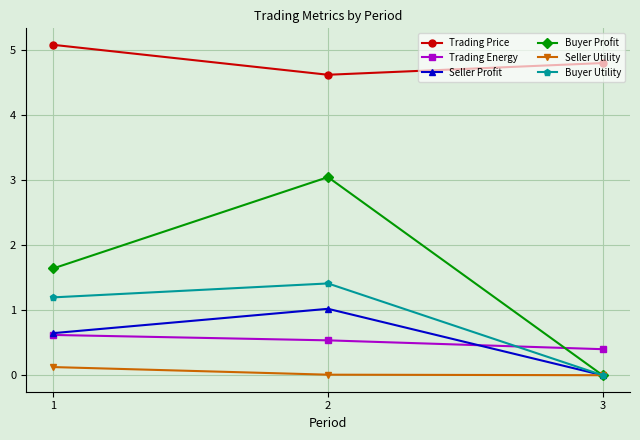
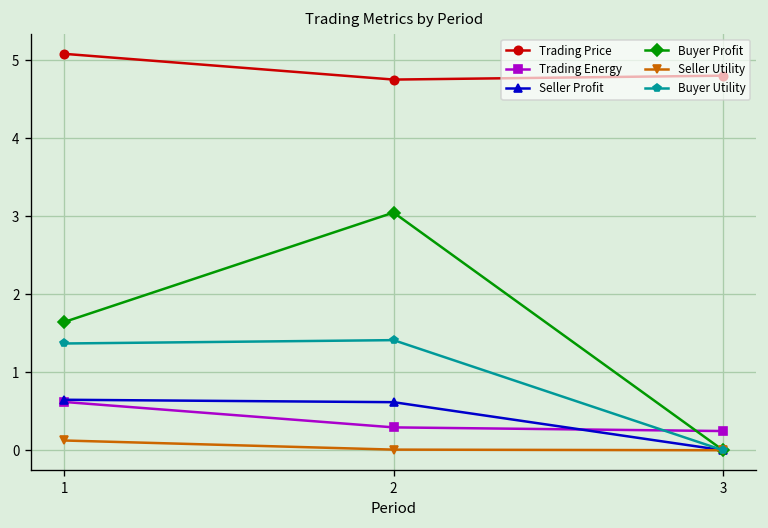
Buyer Utility, 1: 1.2 -> 1.4
Trading Price, 2: 4.6 -> 4.8
Trading Energy, 2: 0.5 -> 0.3
Seller Profit, 2: 1.0 -> 0.6
Trading Energy, 3: 0.4 -> 0.2
